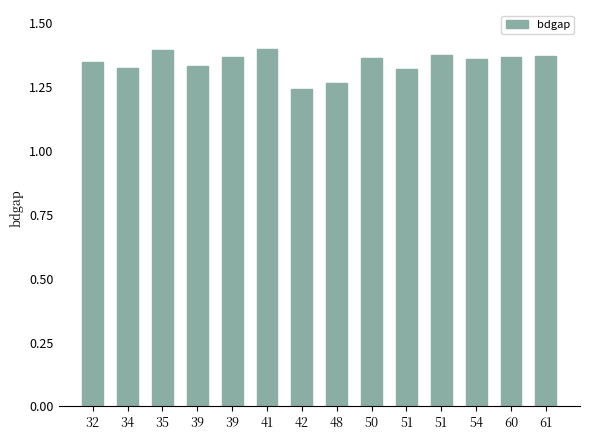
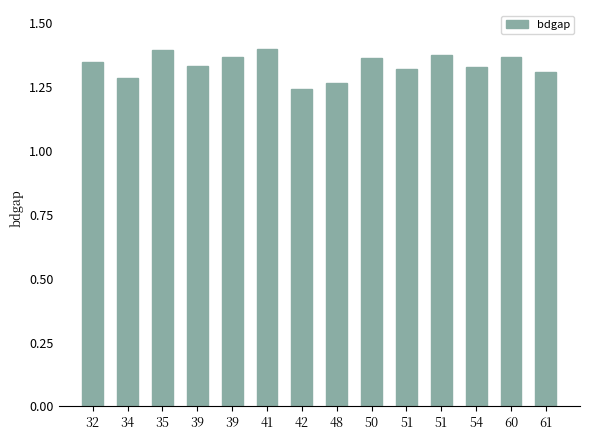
34: 1.32 -> 1.28
54: 1.36 -> 1.33
61: 1.37 -> 1.31
